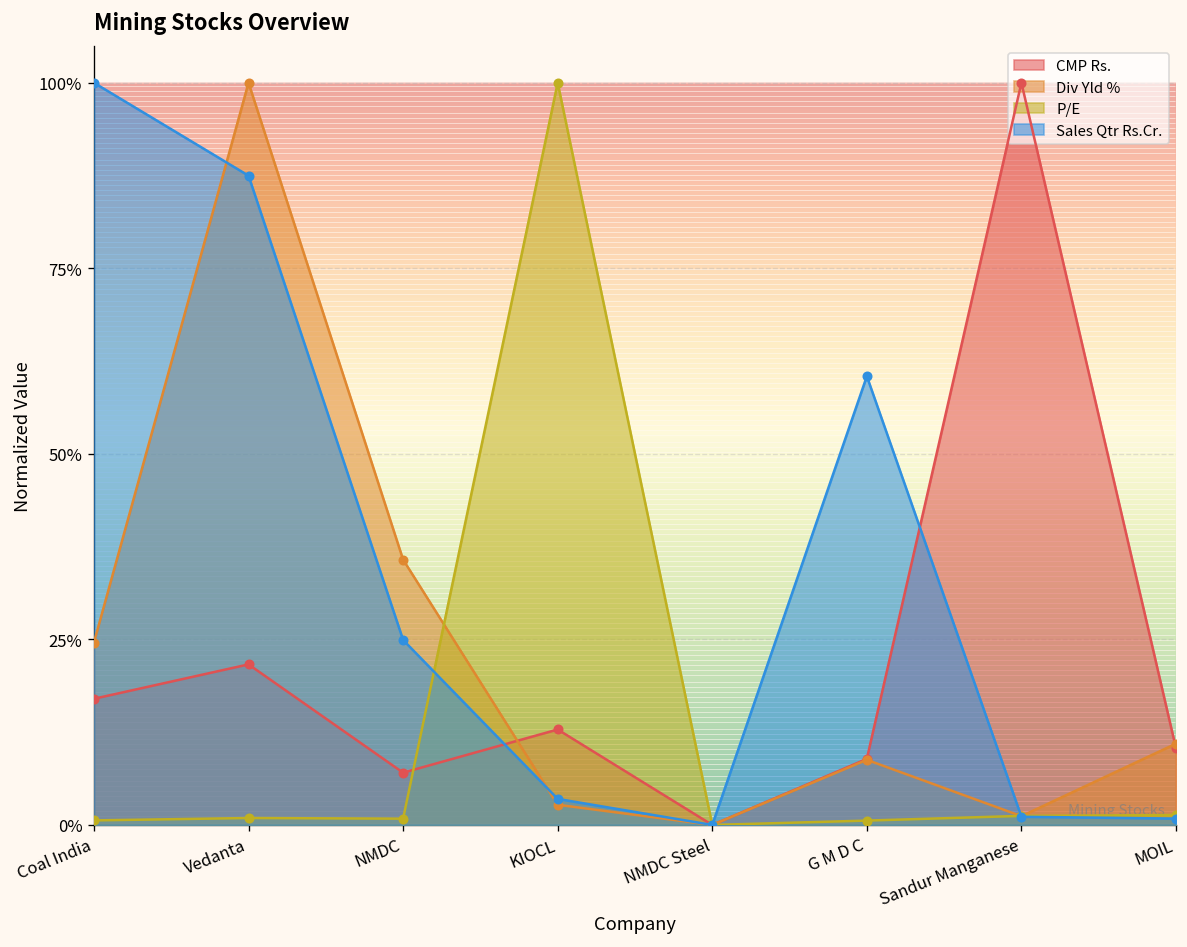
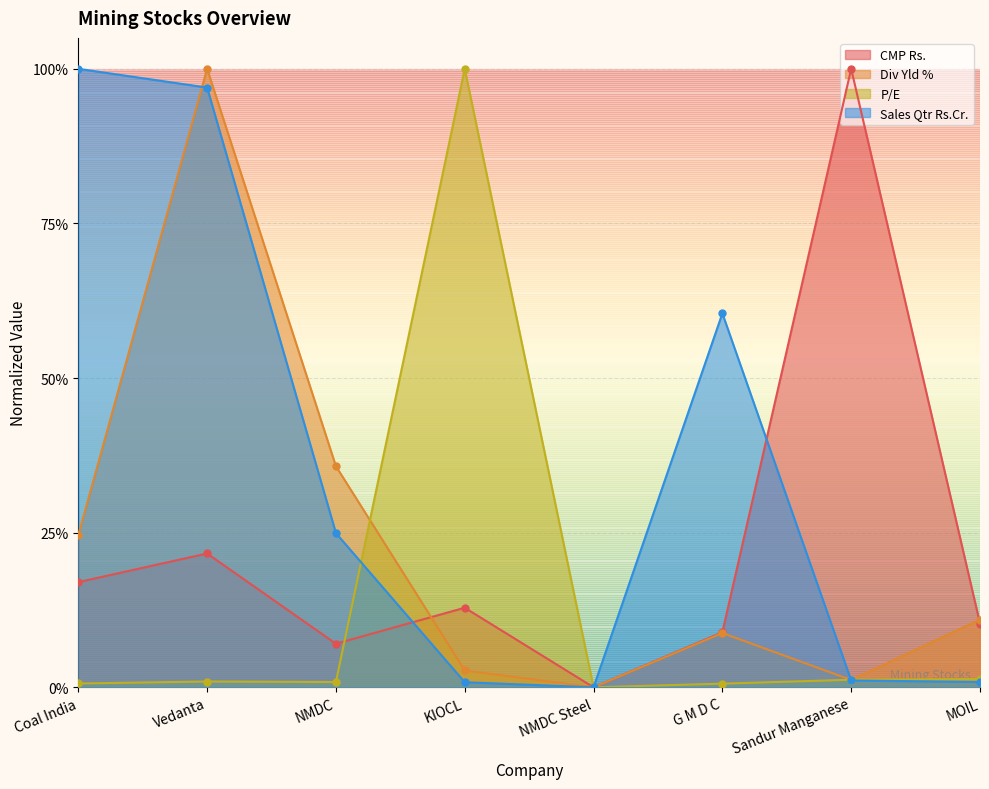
Sales Qtr Rs.Cr., Vedanta: 87% -> 97%
Sales Qtr Rs.Cr., KIOCL: 4% -> 1%
